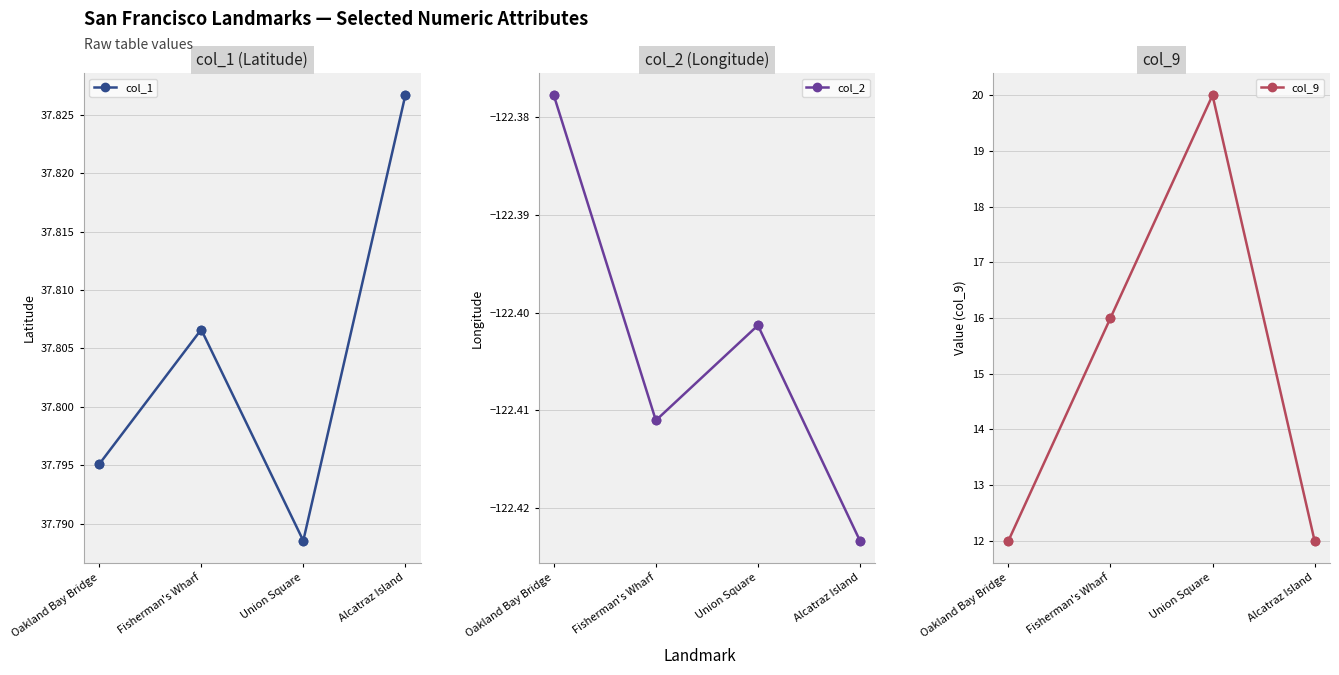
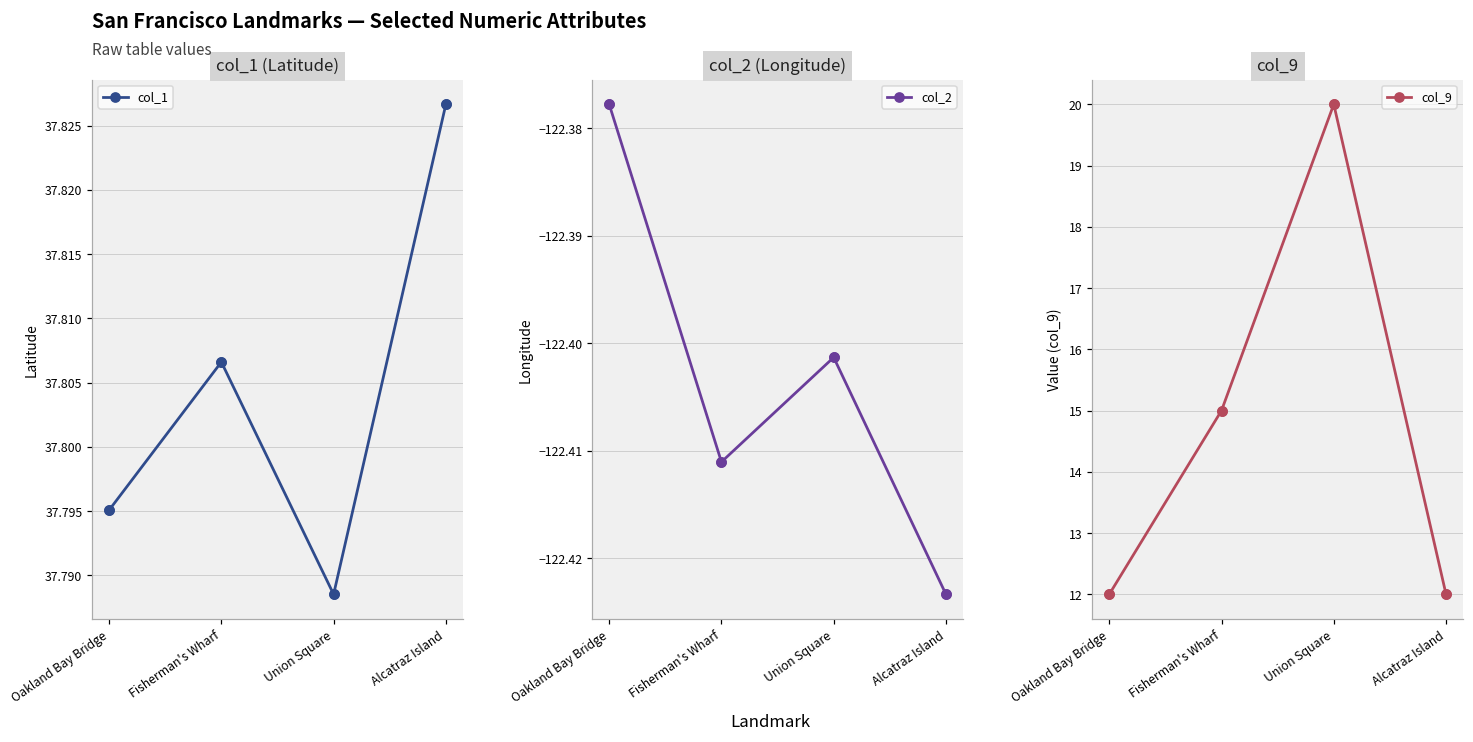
col_9, Fisherman's Wharf: 16 -> 15
